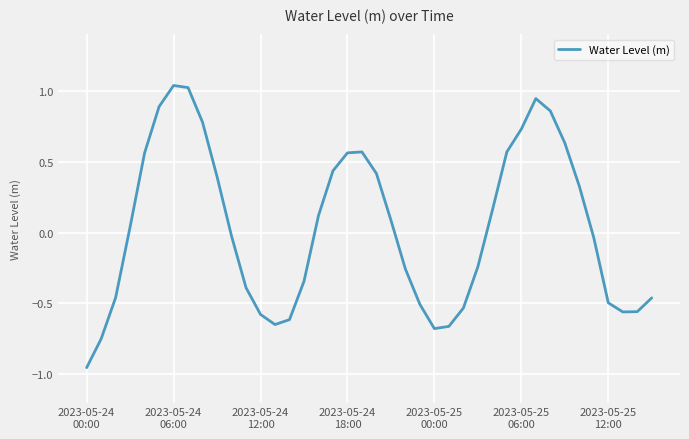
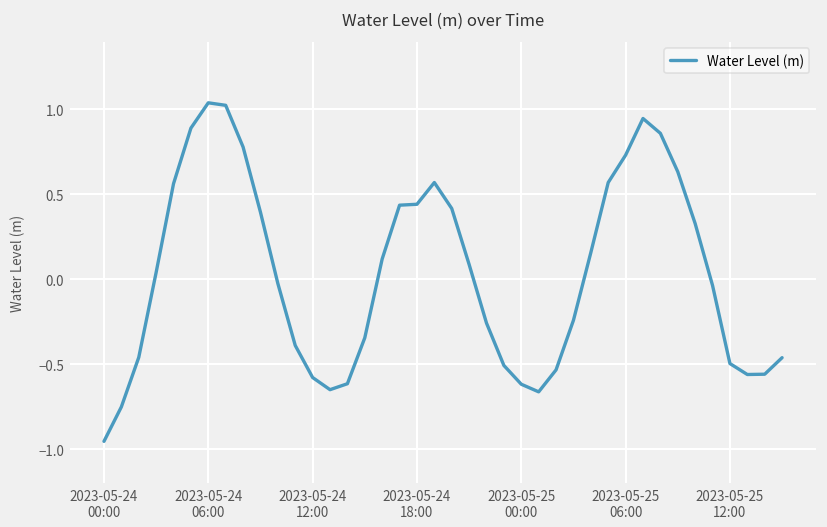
2023-05-24 18:00: 0.56 -> 0.44
2023-05-25 00:00: -0.68 -> -0.62
